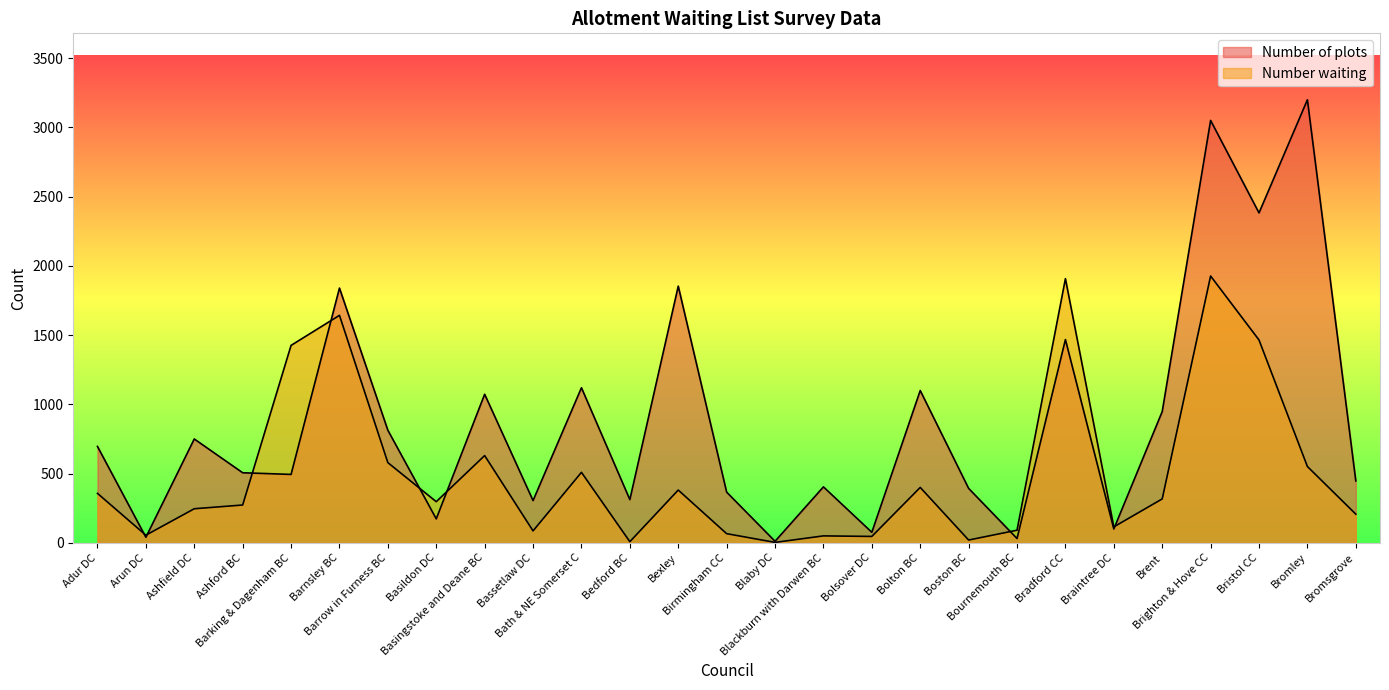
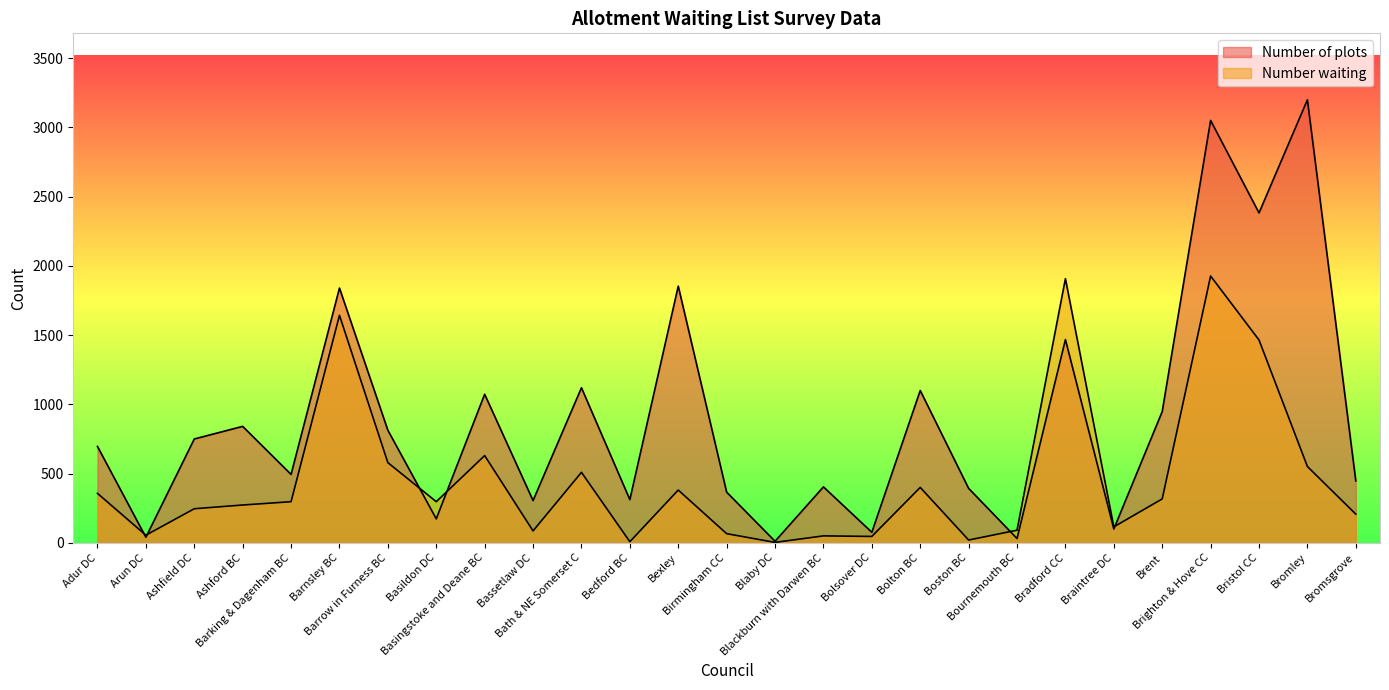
Number of plots, Ashford BC: 510 -> 840
Number waiting, Barking & Dagenham BC: 1430 -> 300
